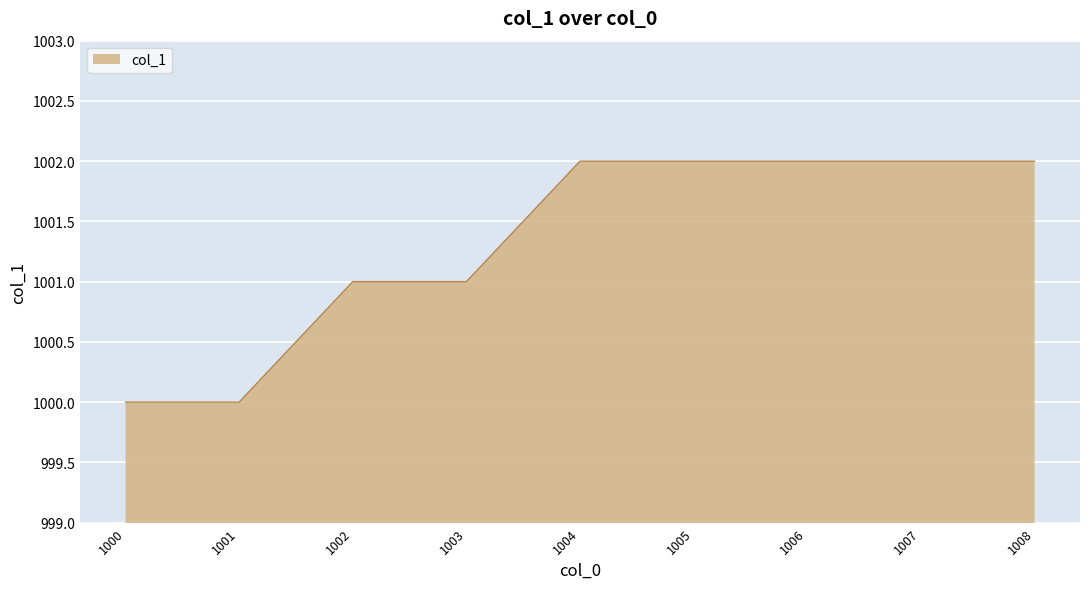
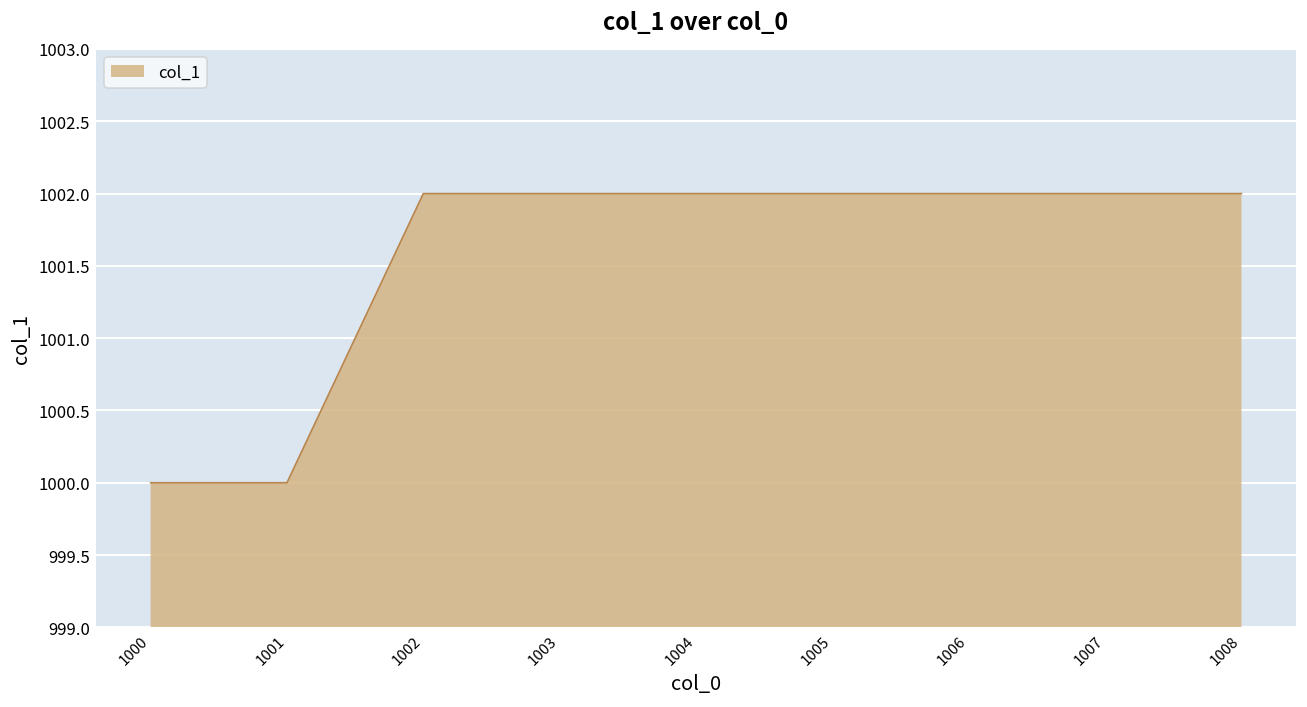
1002: 1001 -> 1002
1003: 1001 -> 1002
